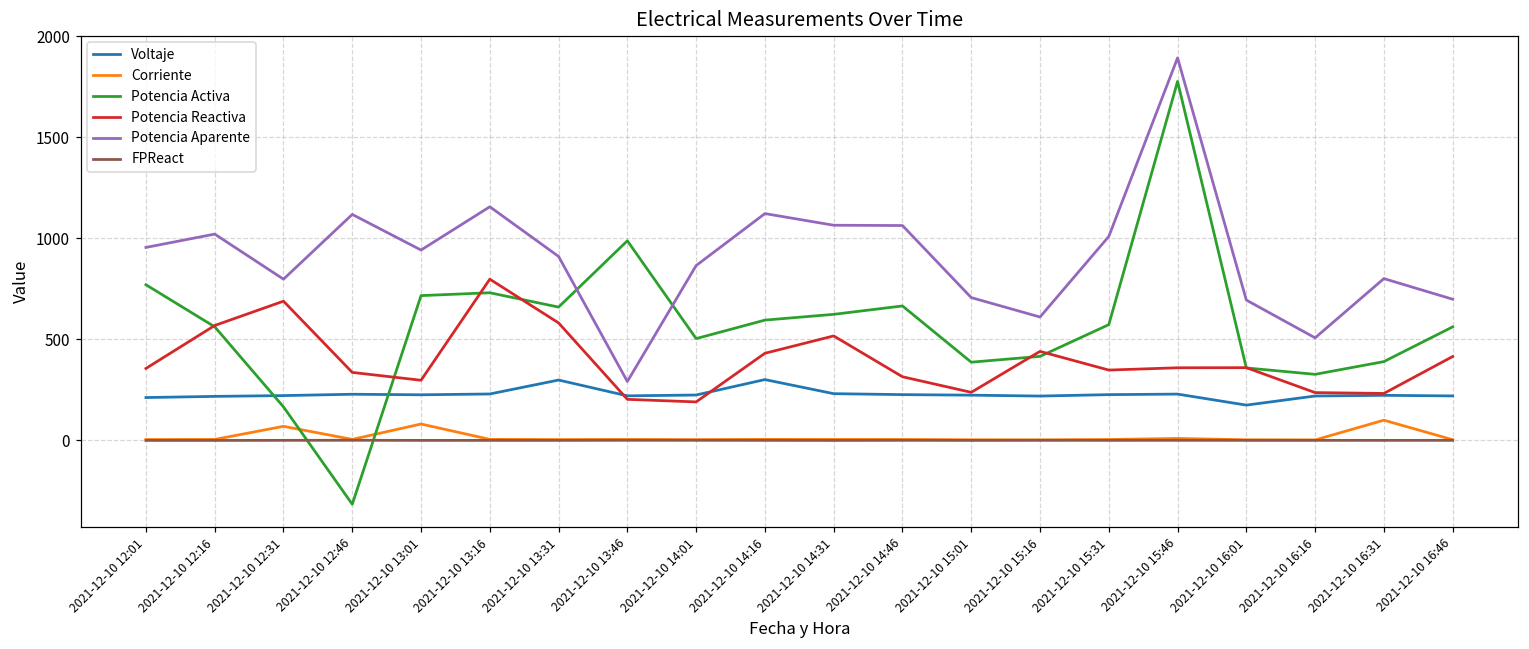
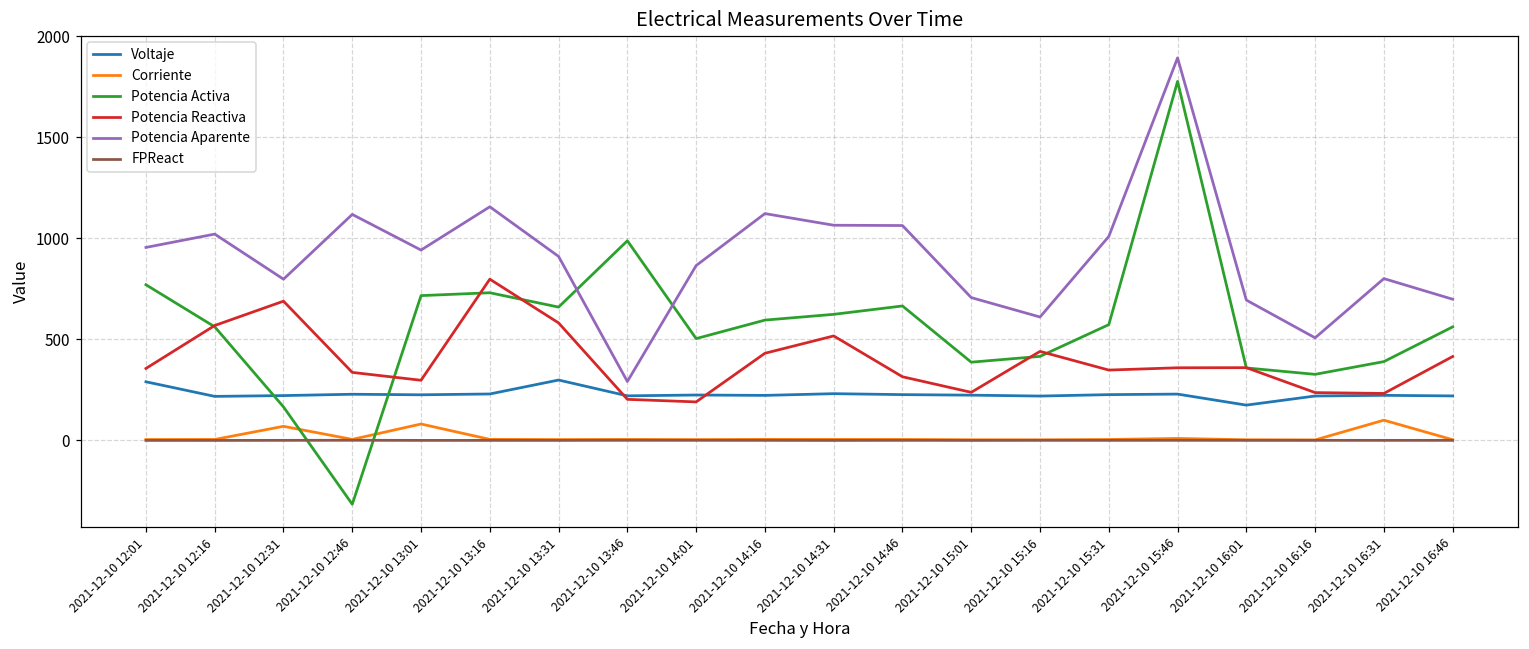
Voltaje, 2021-12-10 12:01: 210 -> 290
Voltaje, 2021-12-10 14:16: 300 -> 220
